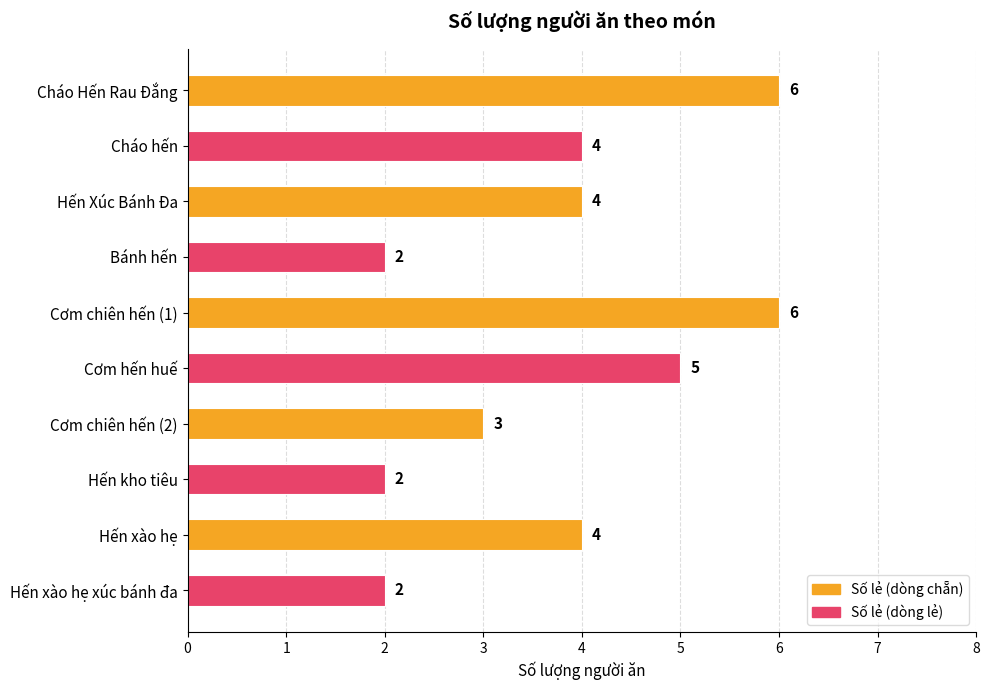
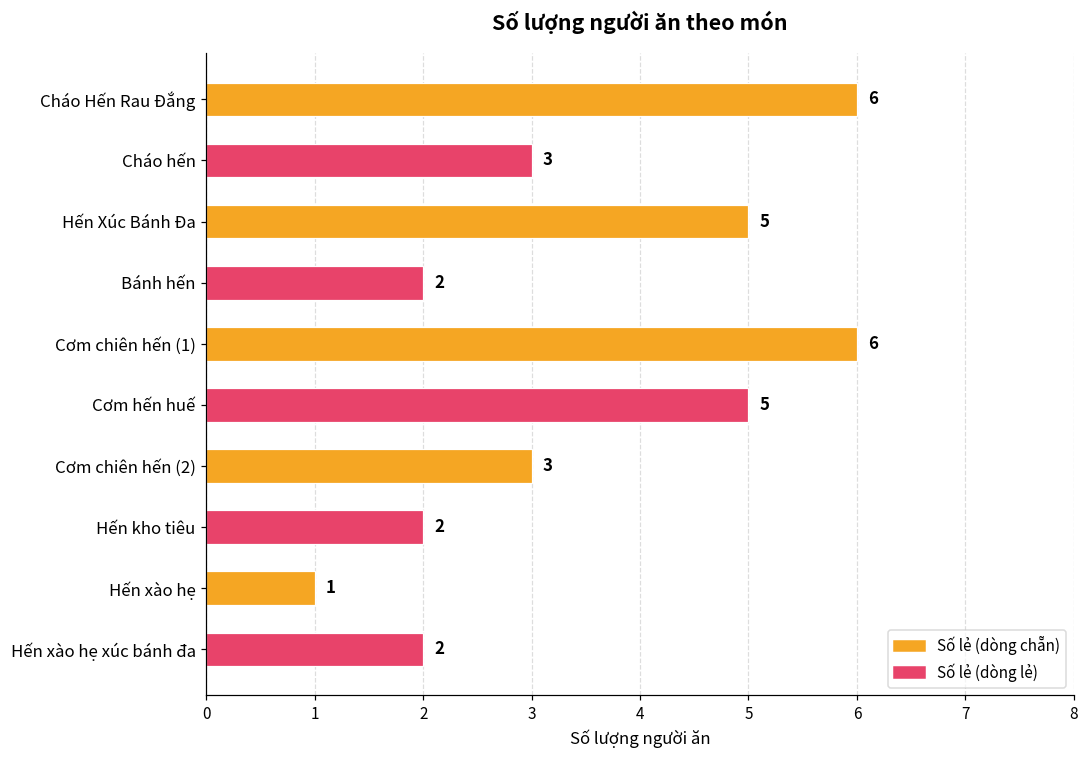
Cháo hến: 4 -> 3
Hến Xúc Bánh Đa: 4 -> 5
Hến xào hẹ: 4 -> 1
